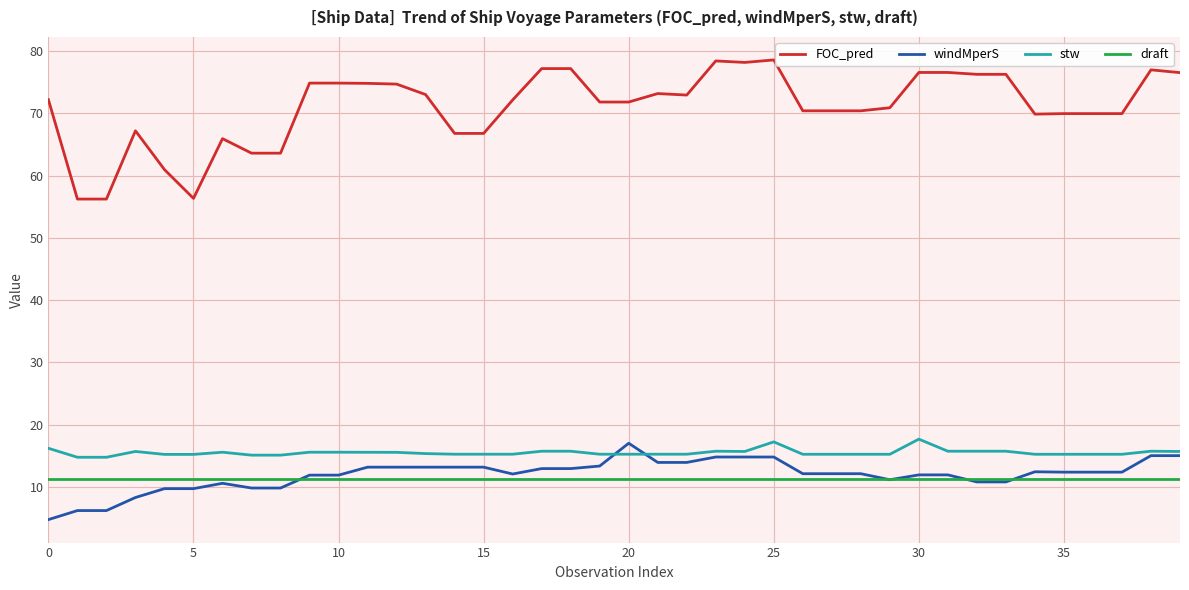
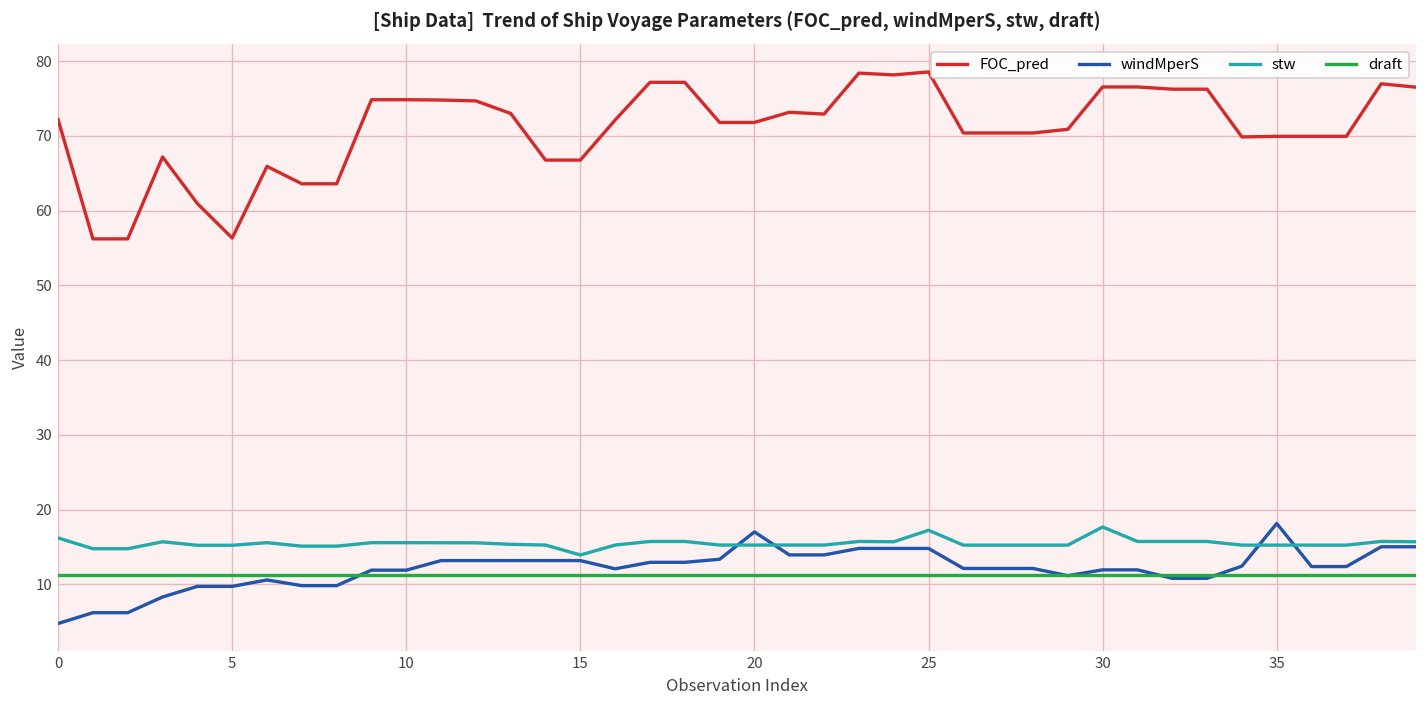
stw, 15: 15 -> 14
windMperS, 35: 12 -> 18
